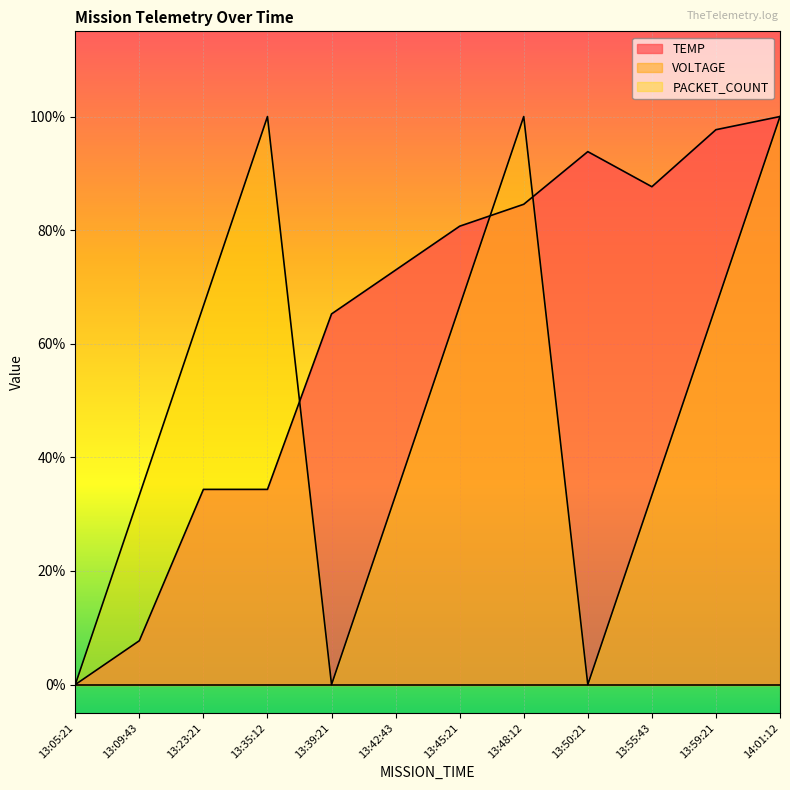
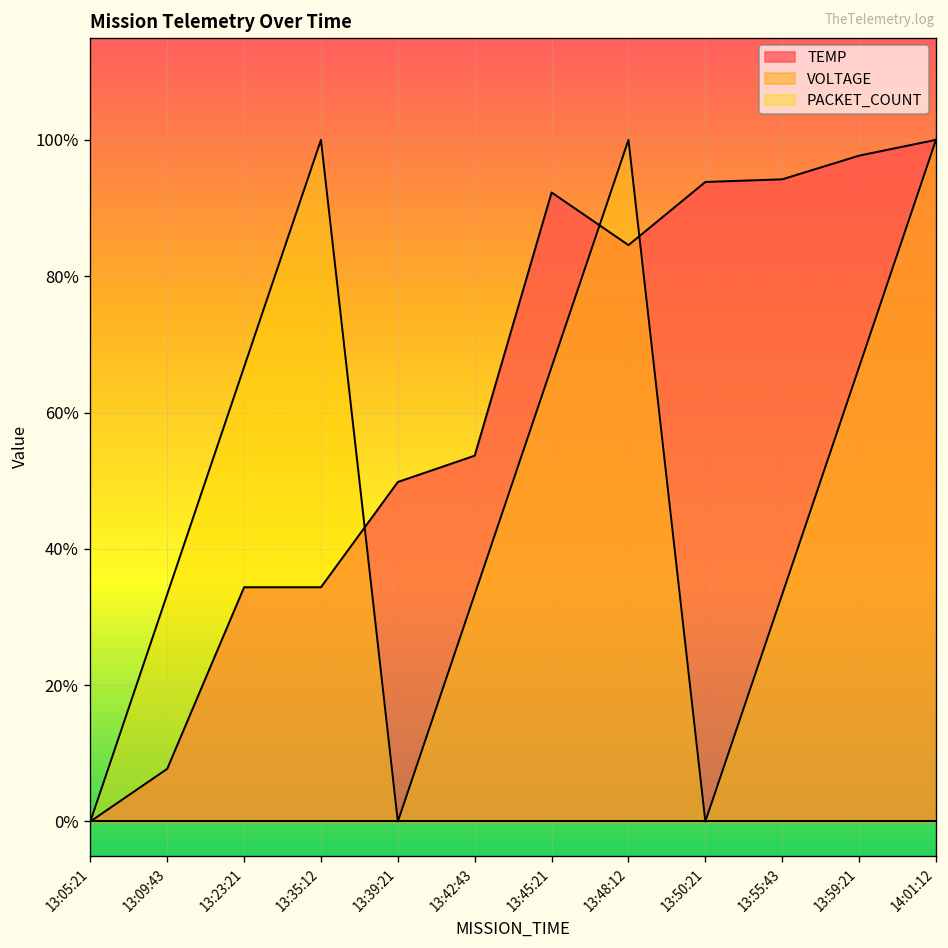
TEMP, 13:39:21: 65% -> 50%
TEMP, 13:42:43: 73% -> 54%
TEMP, 13:45:21: 81% -> 92%
TEMP, 13:55:43: 88% -> 94%
